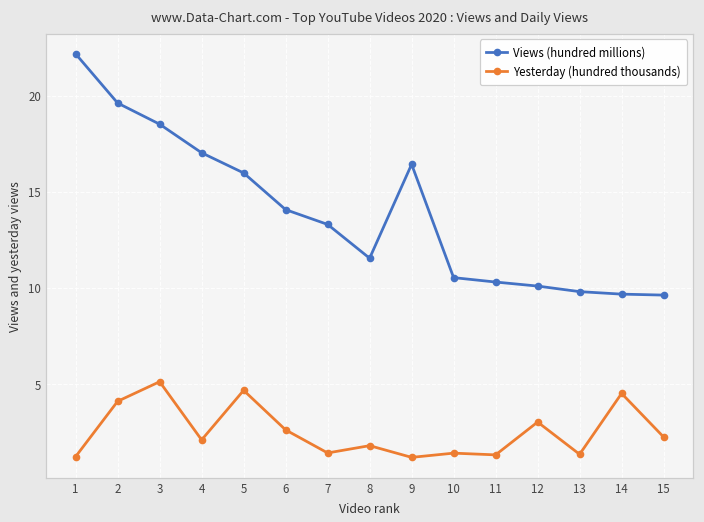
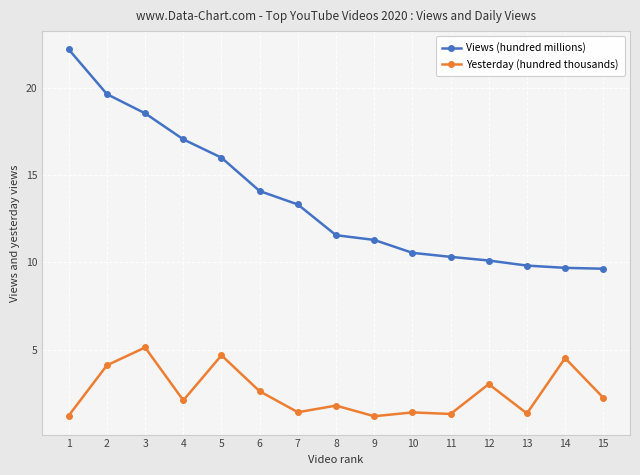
Views (hundred millions), 9: 16.4 -> 11.3
